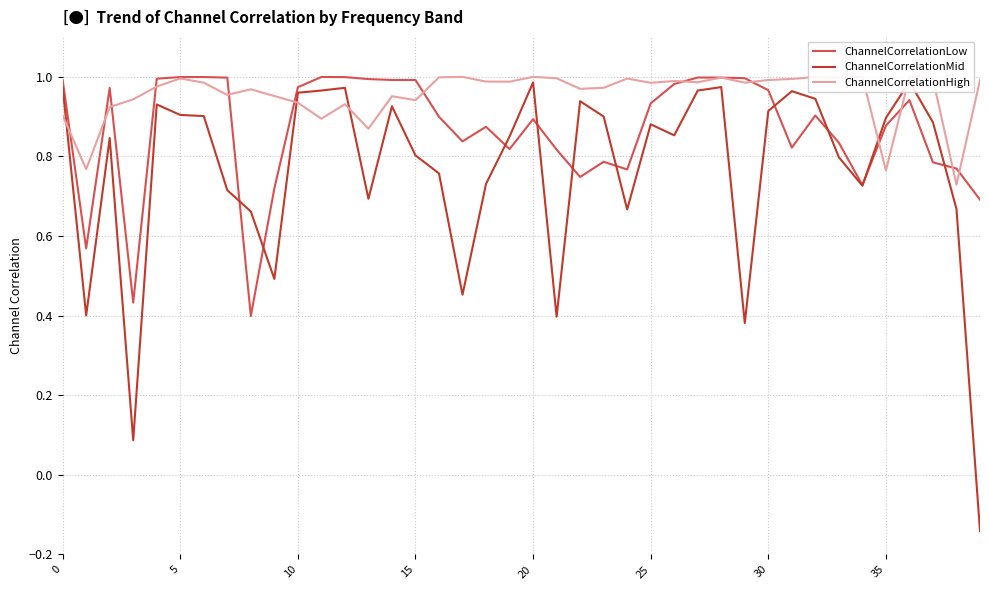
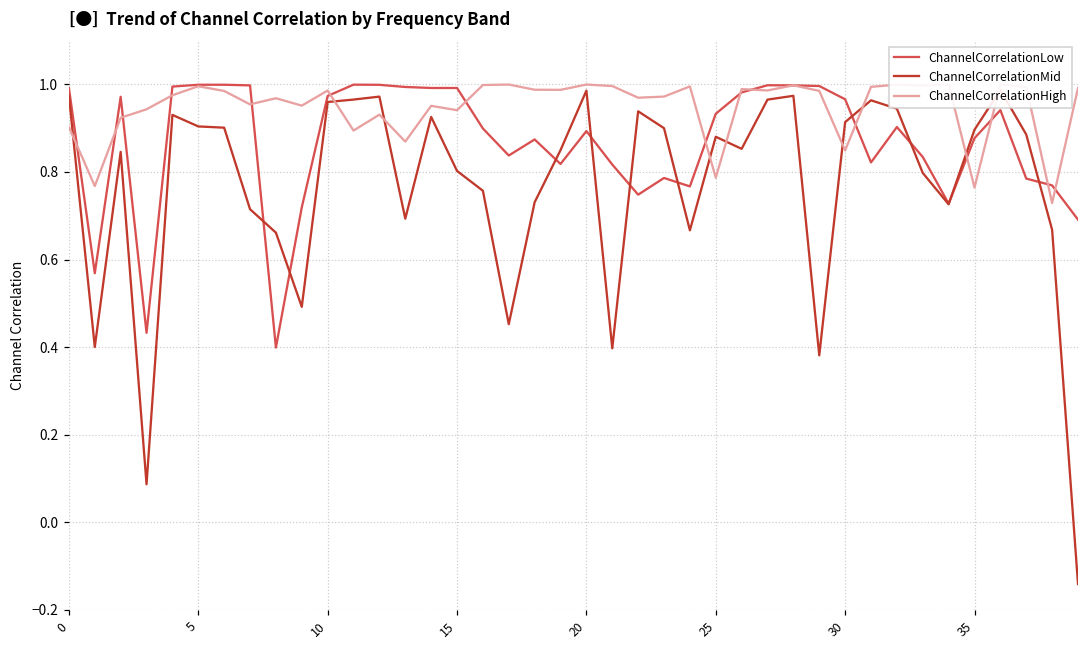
ChannelCorrelationHigh, 10: 0.93 -> 0.99
ChannelCorrelationHigh, 25: 0.98 -> 0.79
ChannelCorrelationHigh, 30: 0.99 -> 0.85
